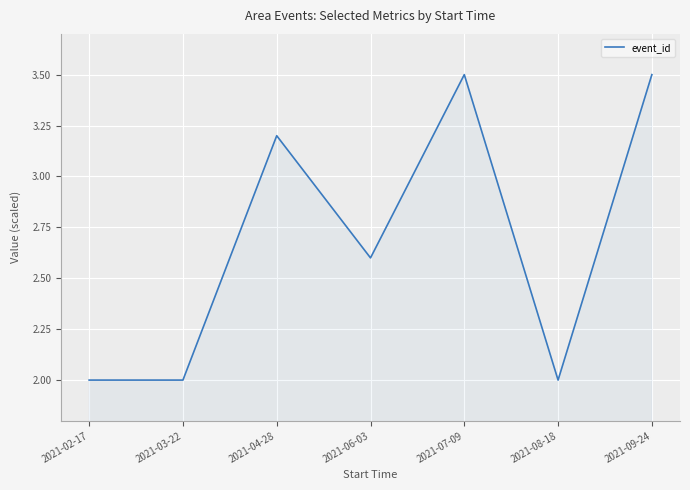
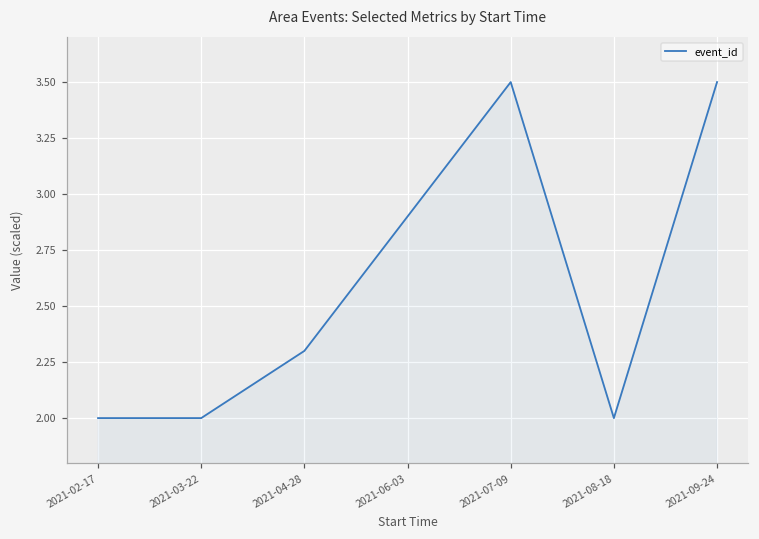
2021-04-28: 3.20 -> 2.30
2021-06-03: 2.60 -> 2.90
